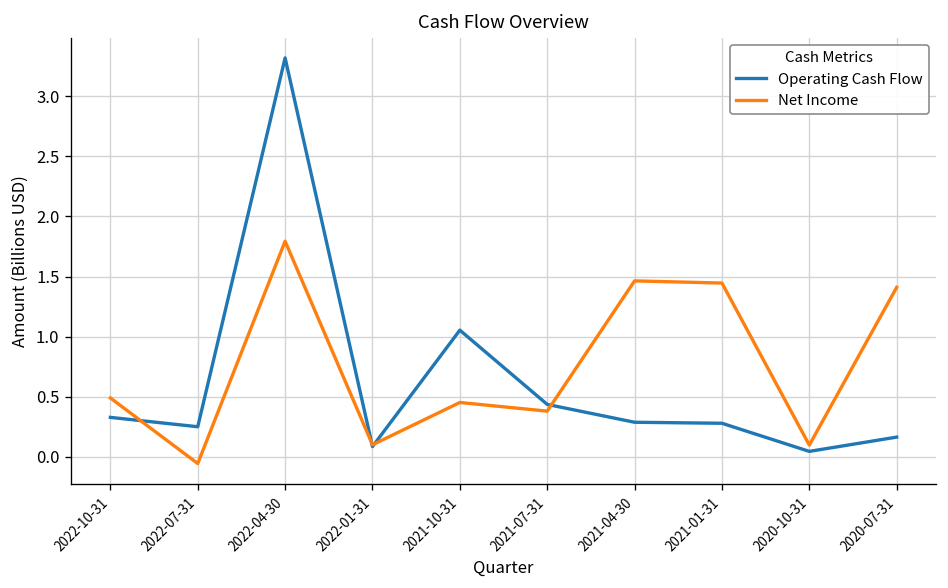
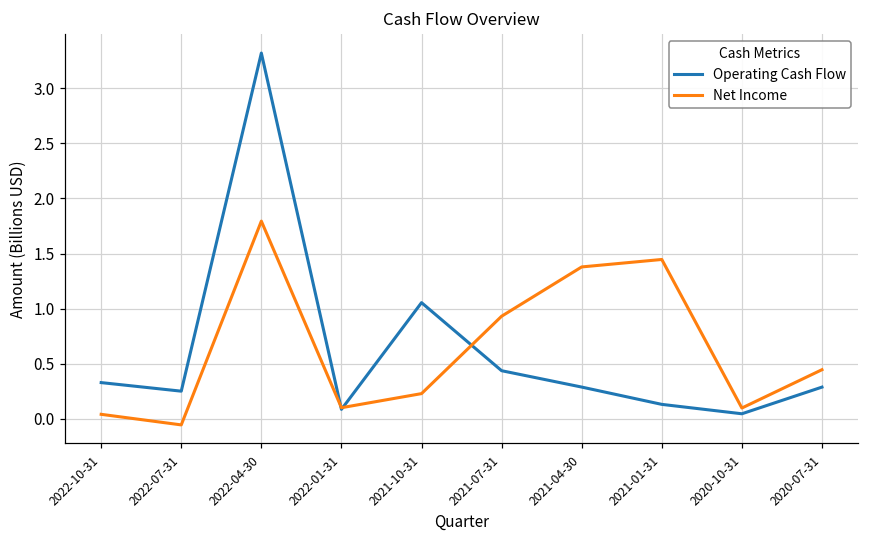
Net Income, 2022-10-31: 0.49 -> 0.04
Net Income, 2021-10-31: 0.45 -> 0.23
Net Income, 2021-07-31: 0.38 -> 0.93
Net Income, 2021-04-30: 1.46 -> 1.38
Operating Cash Flow, 2021-01-31: 0.28 -> 0.13
Operating Cash Flow, 2020-07-31: 0.16 -> 0.29
Net Income, 2020-07-31: 1.41 -> 0.45
